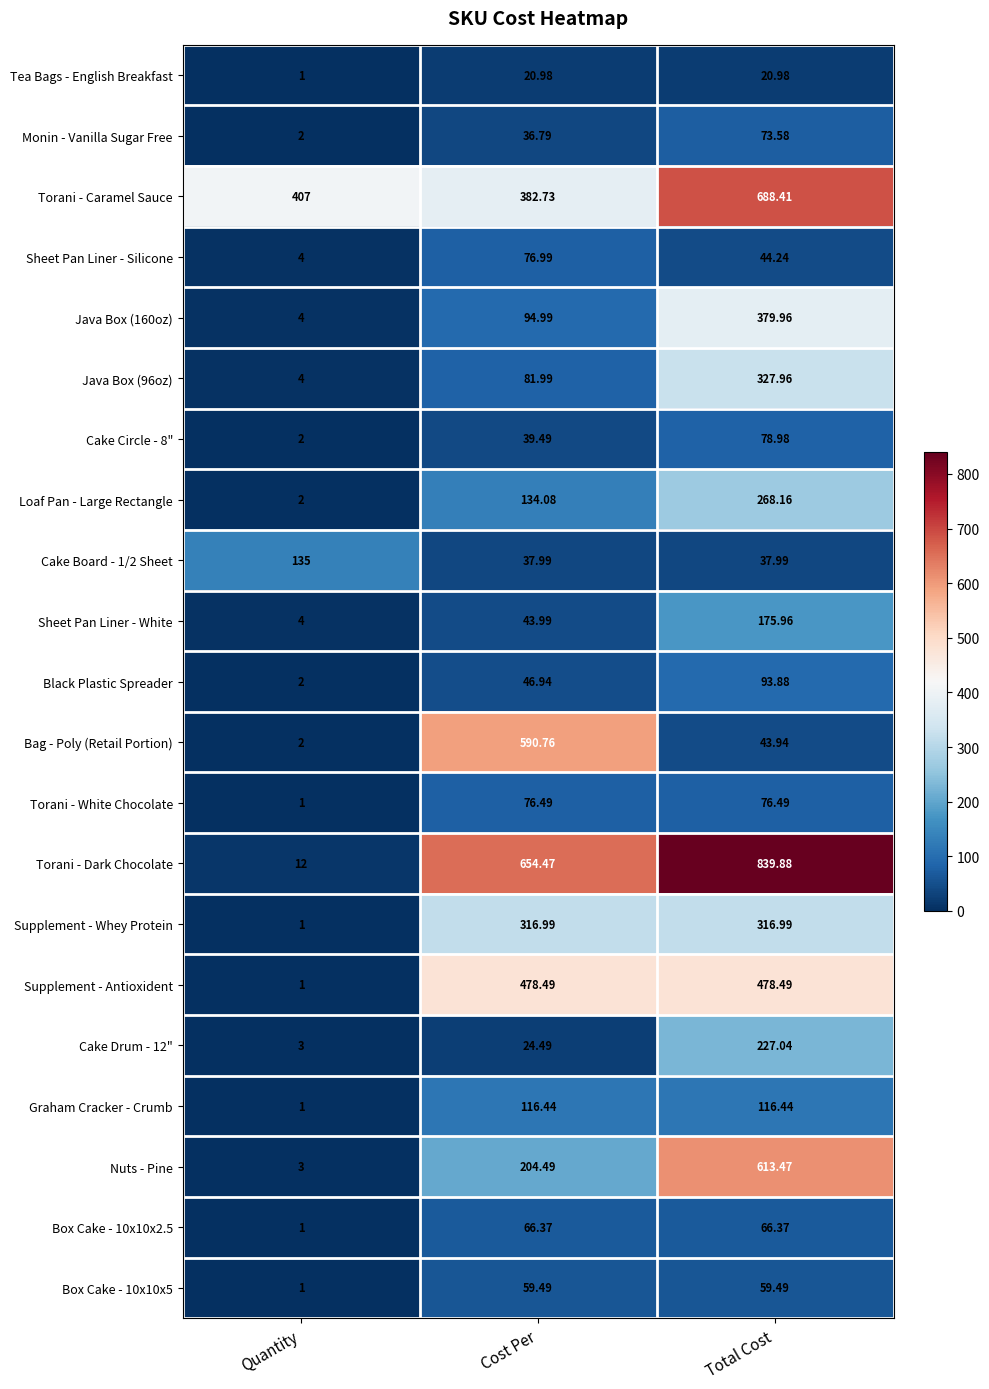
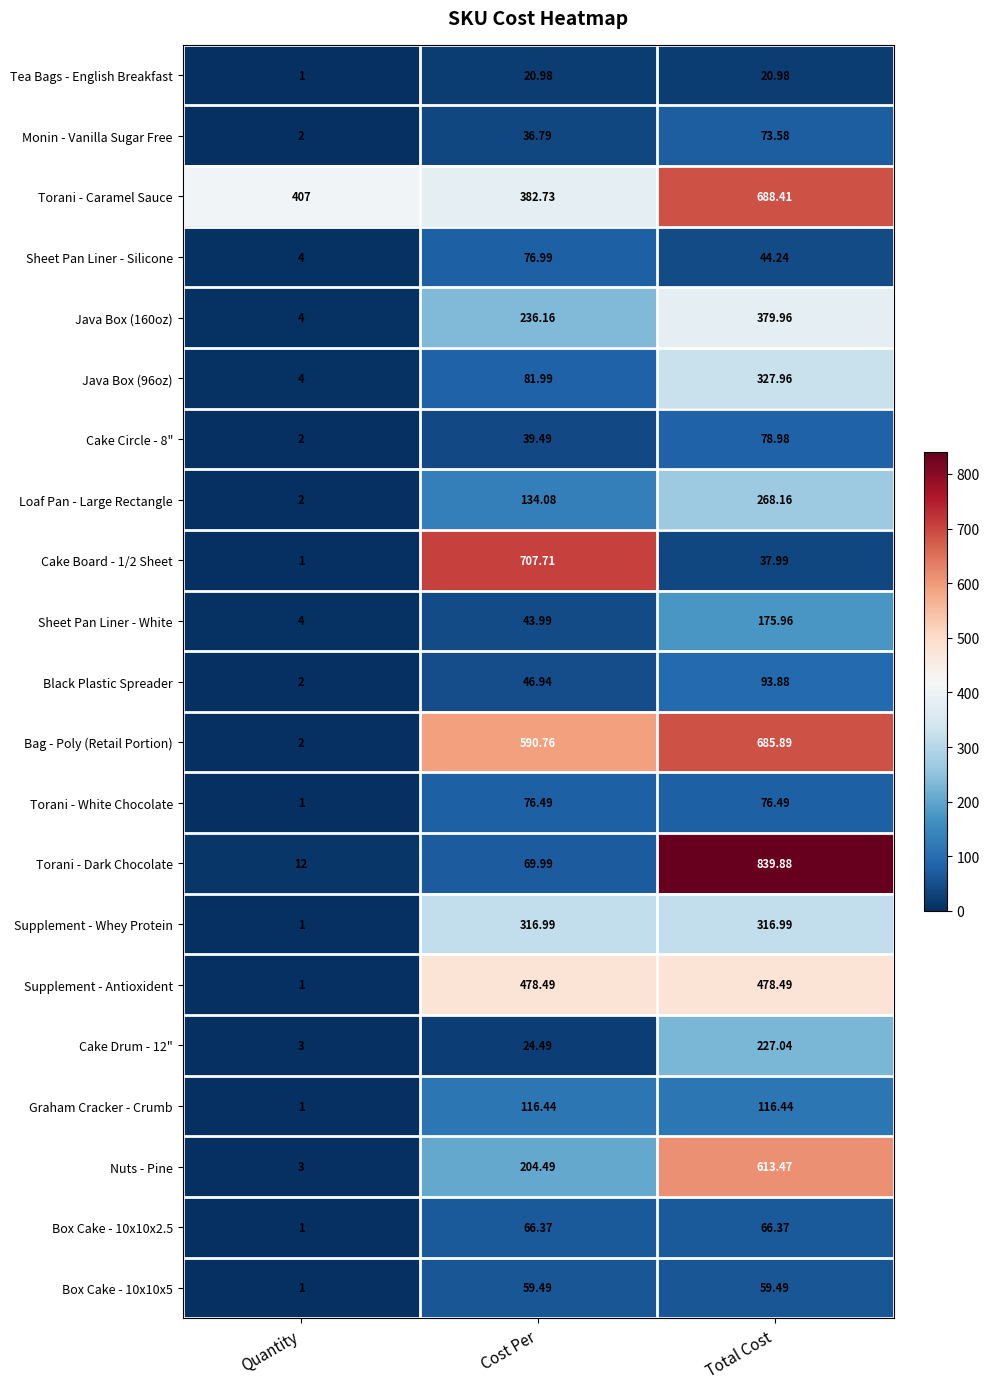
Java Box (160oz), Cost Per: 94.99 -> 236.16
Cake Board - 1/2 Sheet, Quantity: 135 -> 1
Cake Board - 1/2 Sheet, Cost Per: 37.99 -> 707.71
Bag - Poly (Retail Portion), Total Cost: 43.94 -> 685.89
Torani - Dark Chocolate, Cost Per: 654.47 -> 69.99
